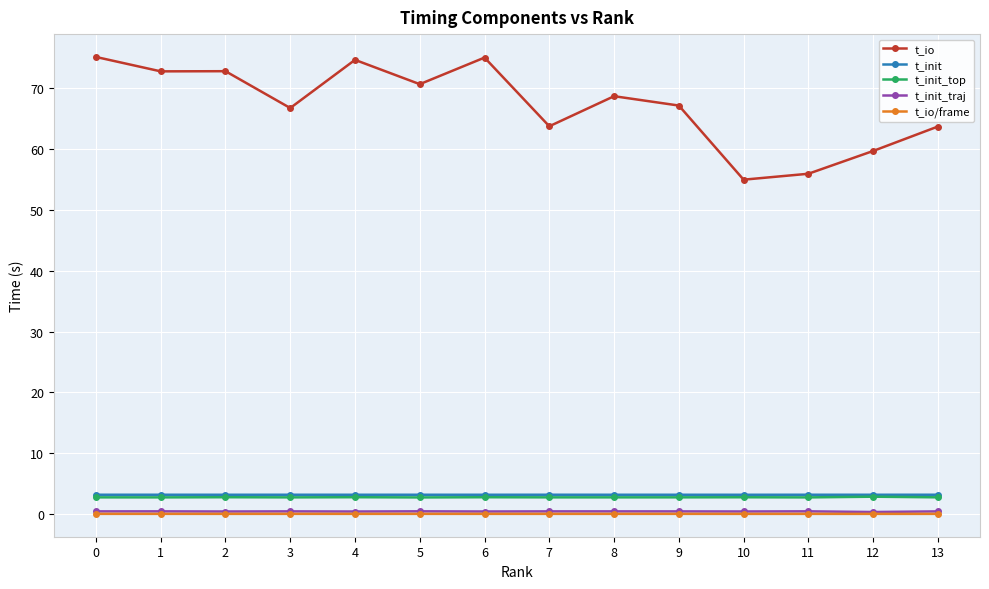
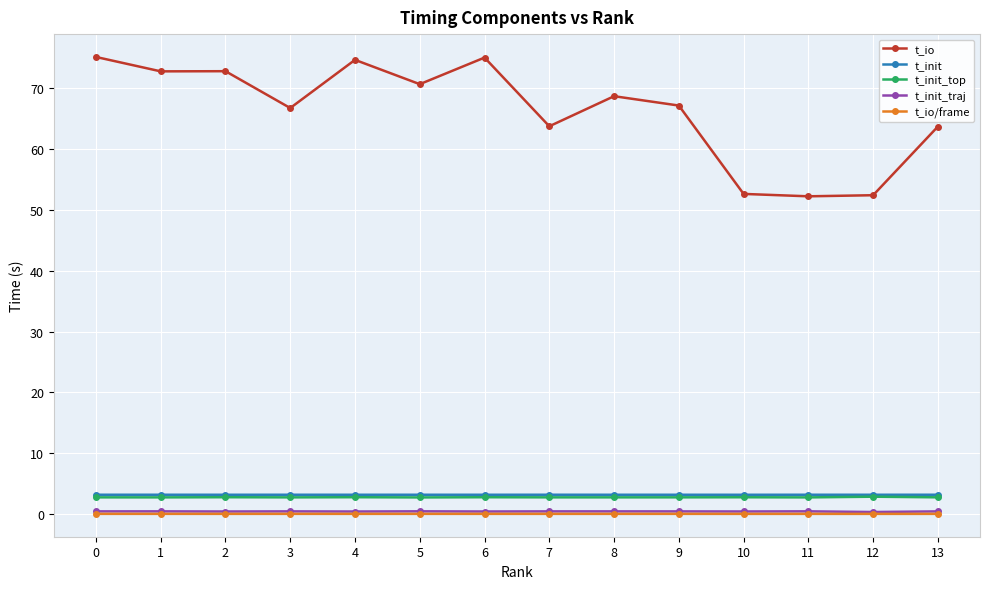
t_io, 10: 55 -> 53
t_io, 11: 56 -> 52
t_io, 12: 60 -> 52
